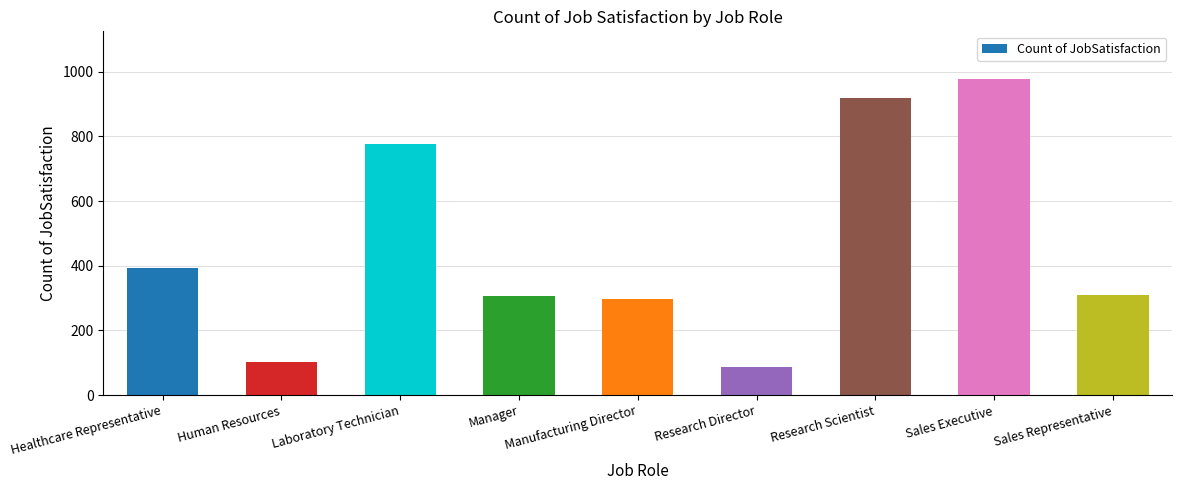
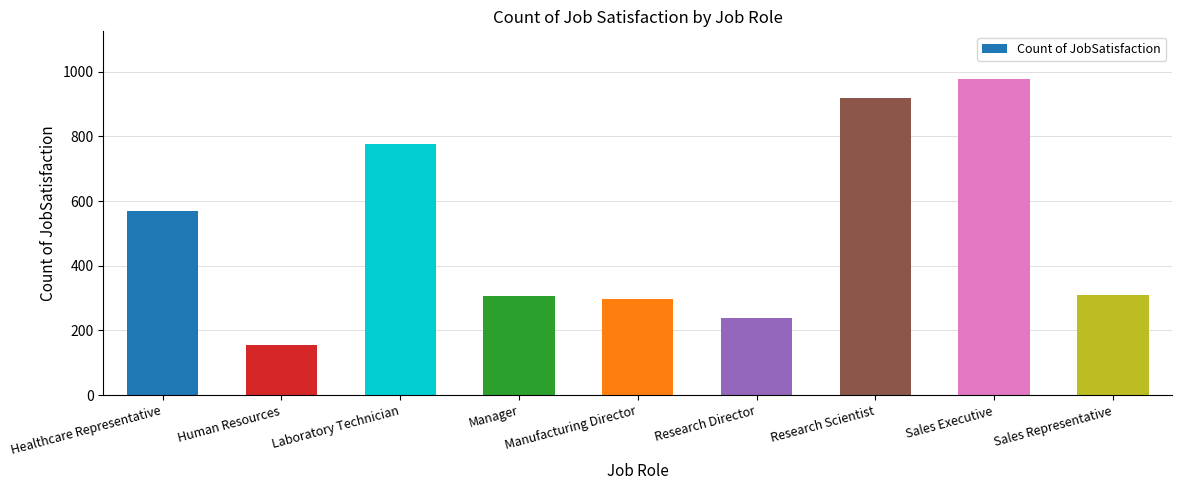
Healthcare Representative: 390 -> 570
Human Resources: 100 -> 160
Research Director: 90 -> 240
